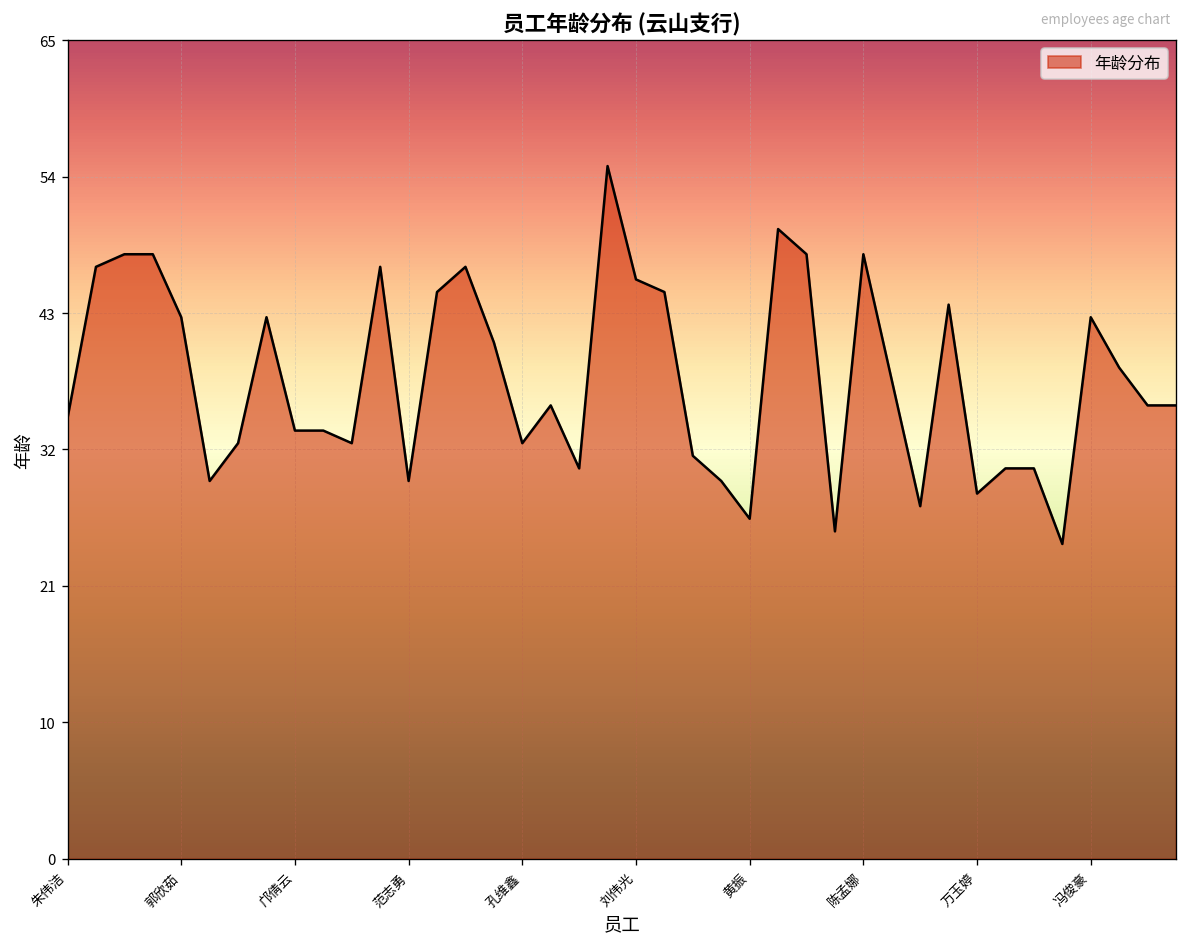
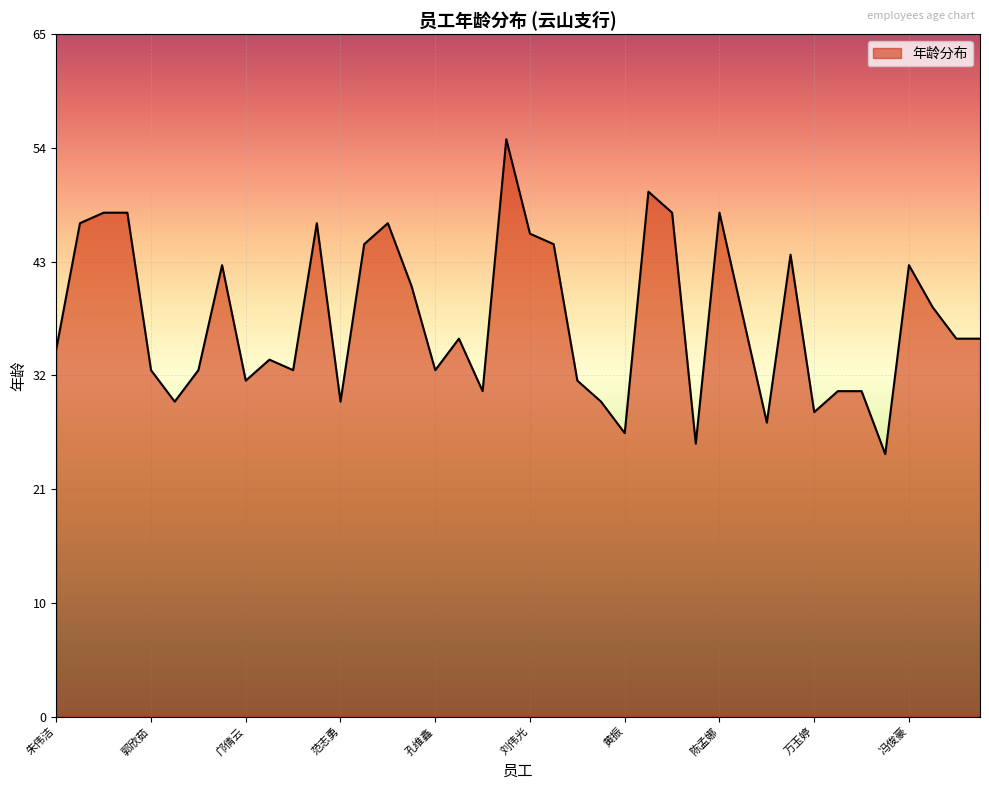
郭欣茹: 43 -> 33
邝倩云: 34 -> 32
